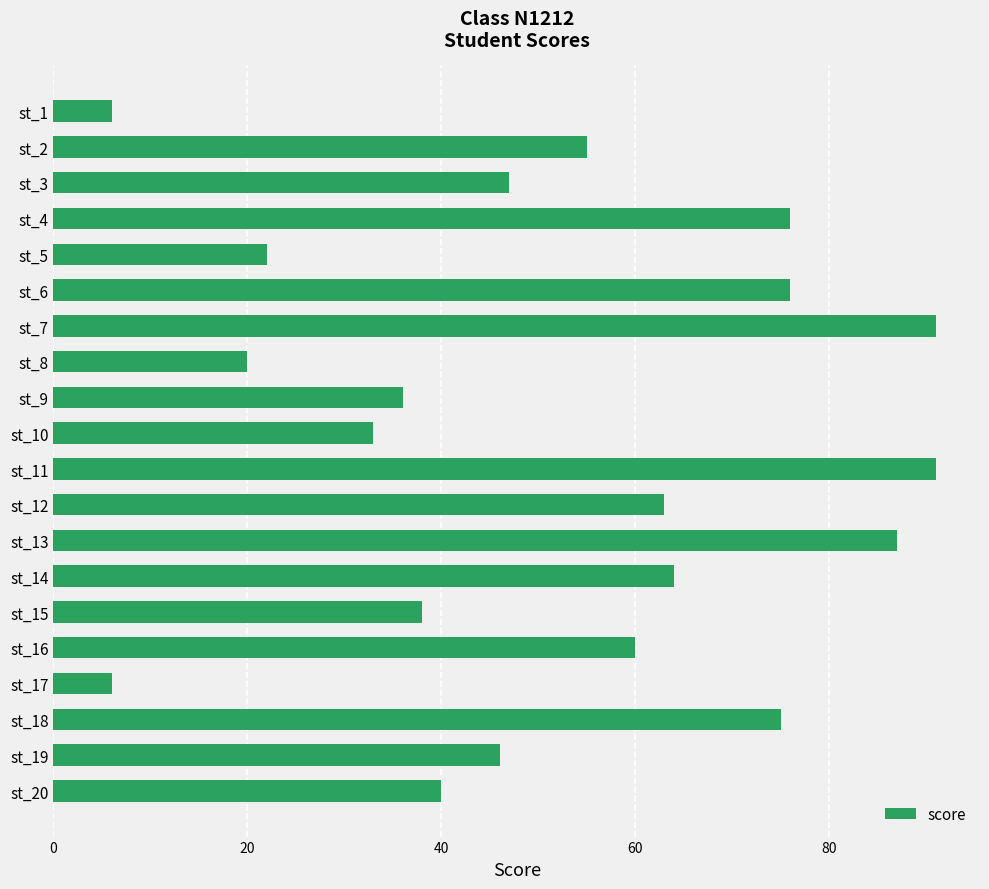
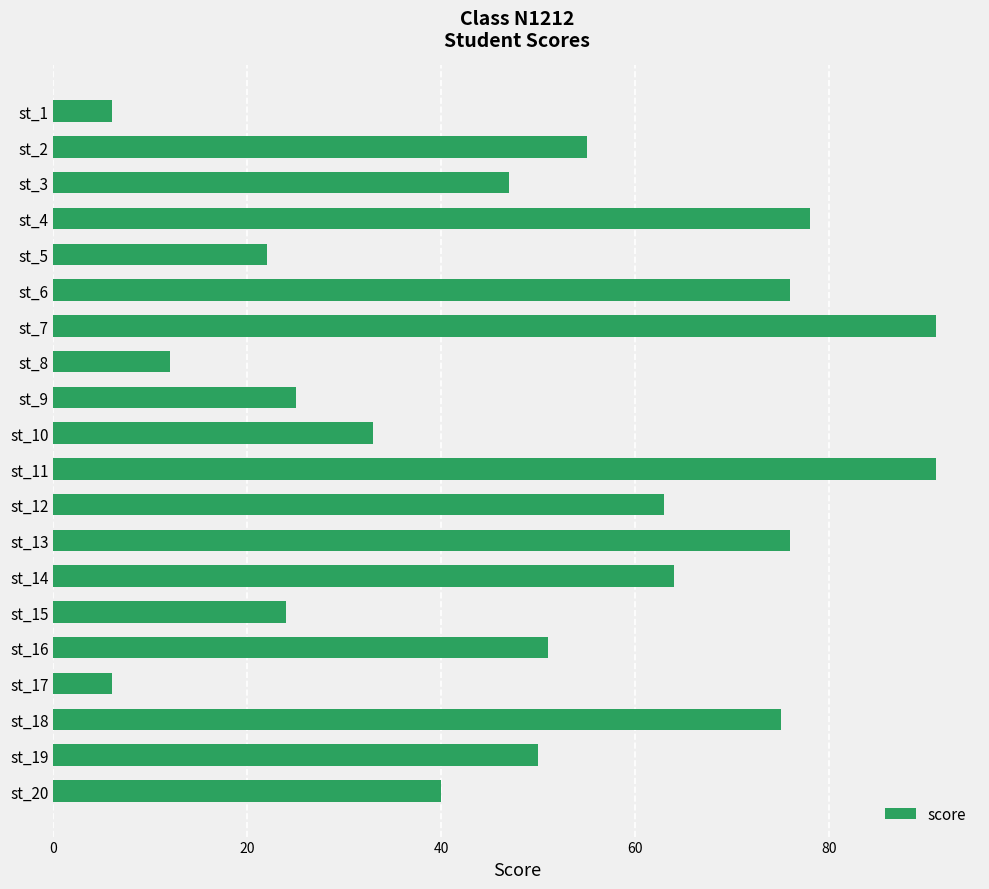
st_4: 76 -> 78
st_8: 20 -> 12
st_9: 36 -> 25
st_13: 87 -> 76
st_15: 38 -> 24
st_16: 60 -> 51
st_19: 46 -> 50
